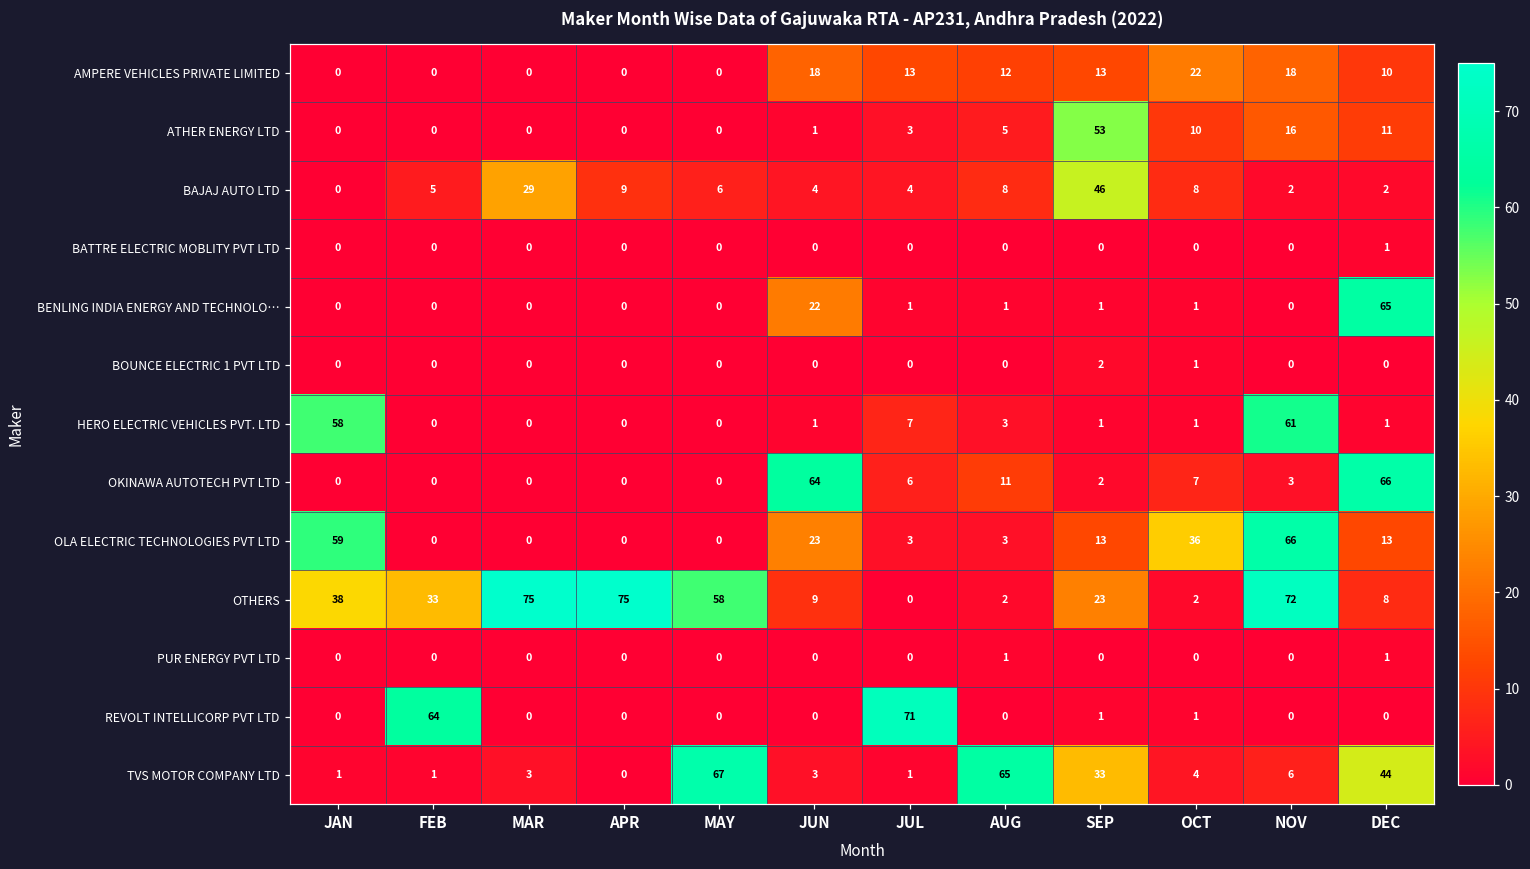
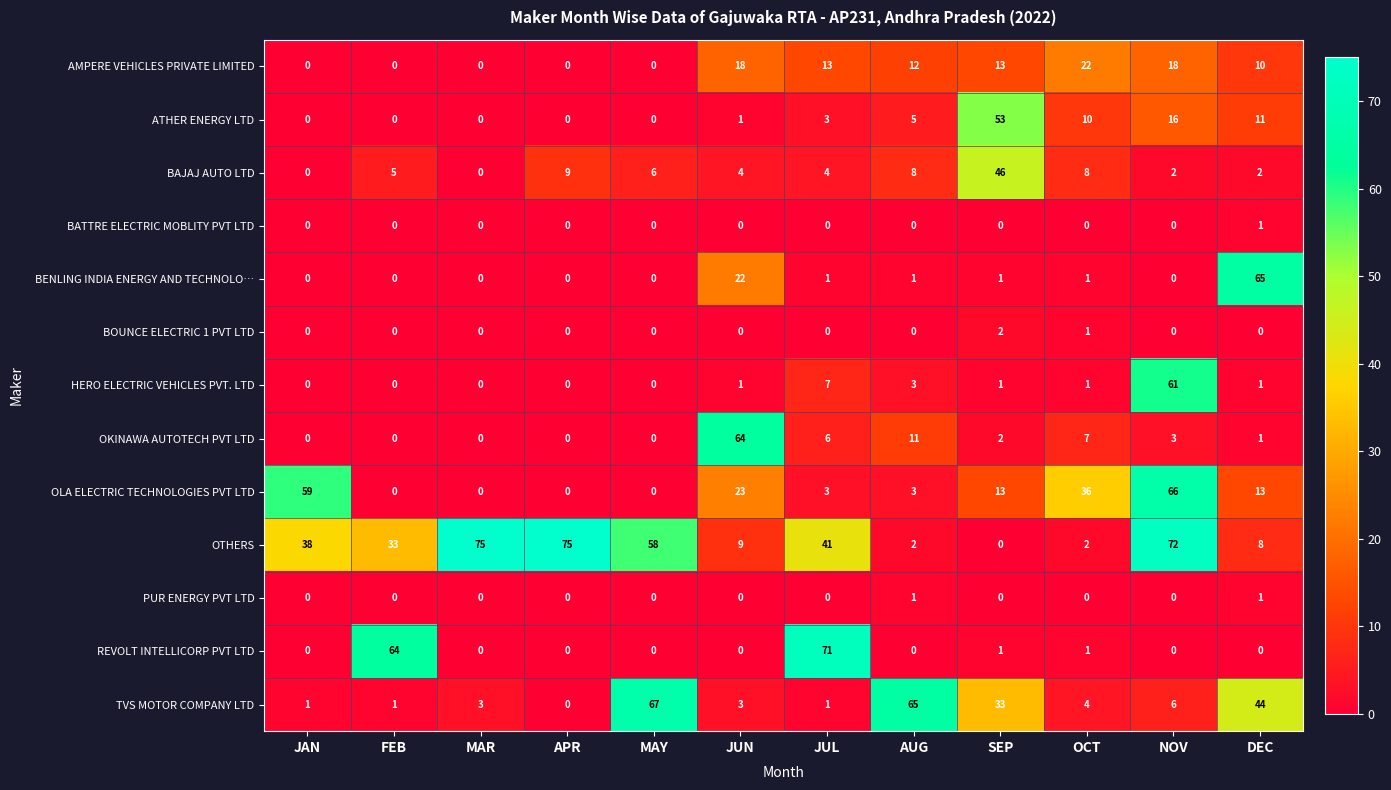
BAJAJ AUTO LTD, MAR: 29 -> 0
HERO ELECTRIC VEHICLES PVT. LTD, JAN: 58 -> 0
OKINAWA AUTOTECH PVT LTD, DEC: 66 -> 1
OTHERS, JUL: 0 -> 41
OTHERS, SEP: 23 -> 0
